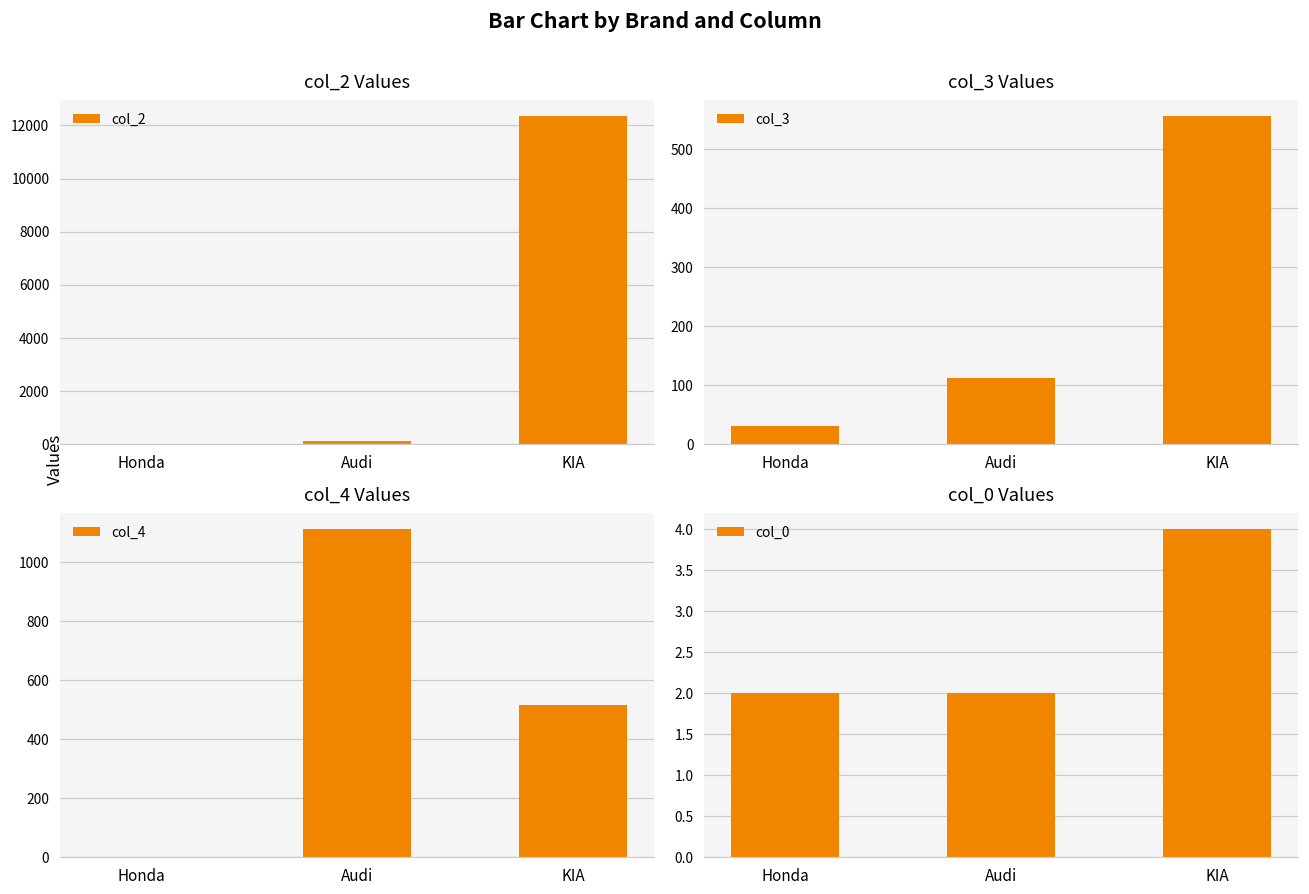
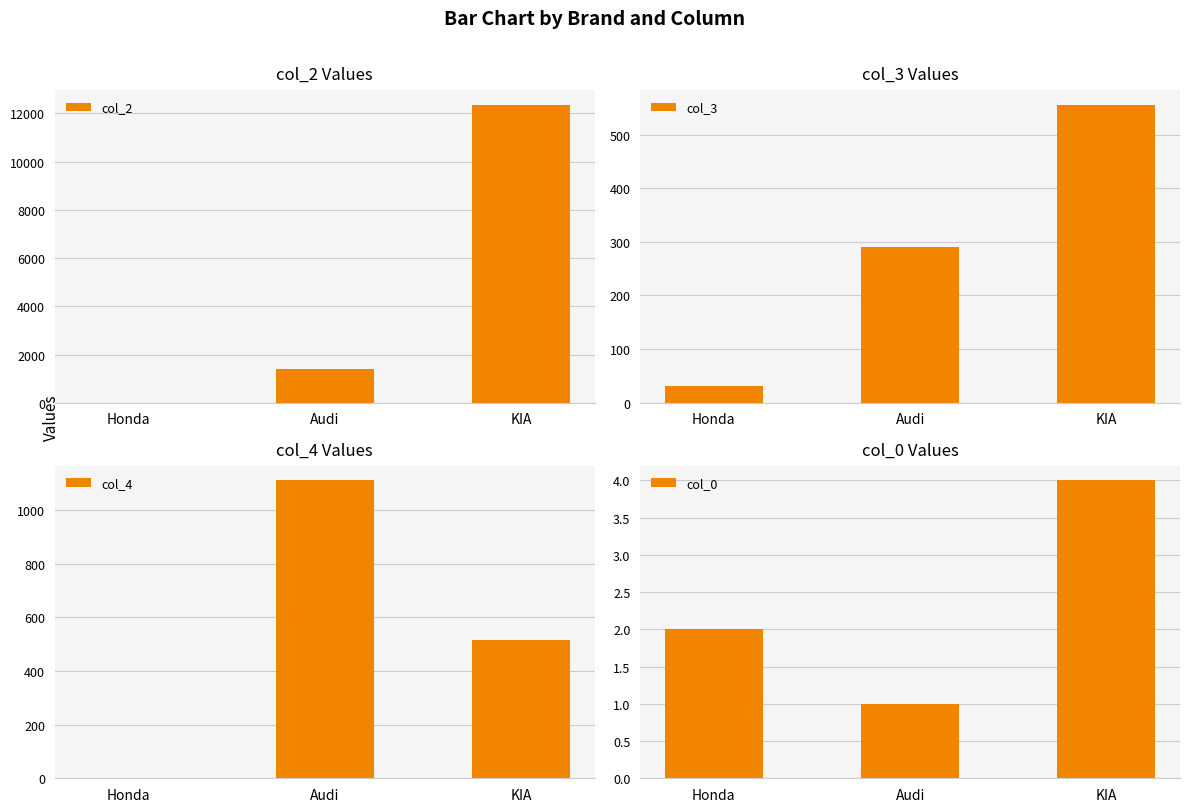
col_2 Values, Audi: 100 -> 1400
col_3 Values, Audi: 110 -> 290
col_0 Values, Audi: 2 -> 1
